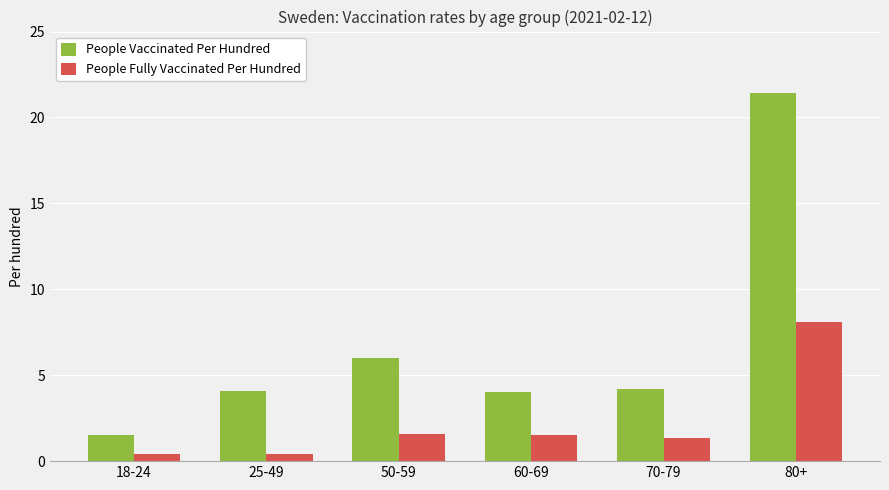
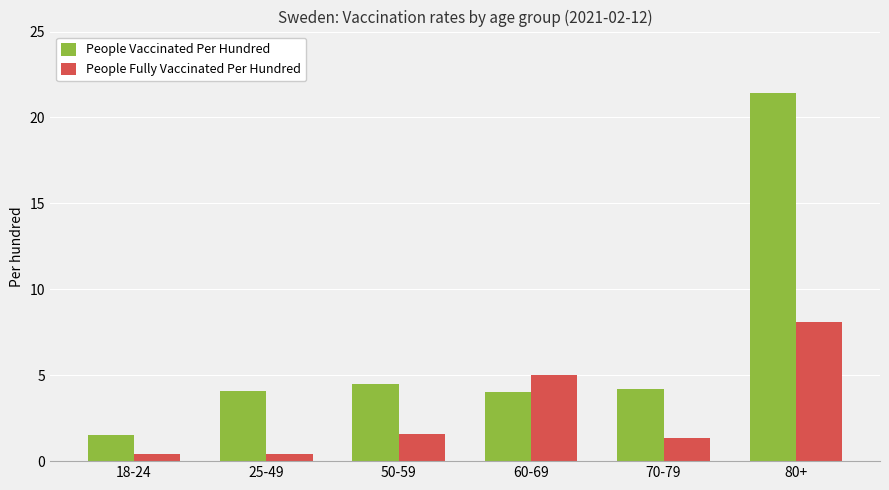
People Vaccinated Per Hundred, 50-59: 6.0 -> 4.5
People Fully Vaccinated Per Hundred, 60-69: 1.5 -> 5.0
